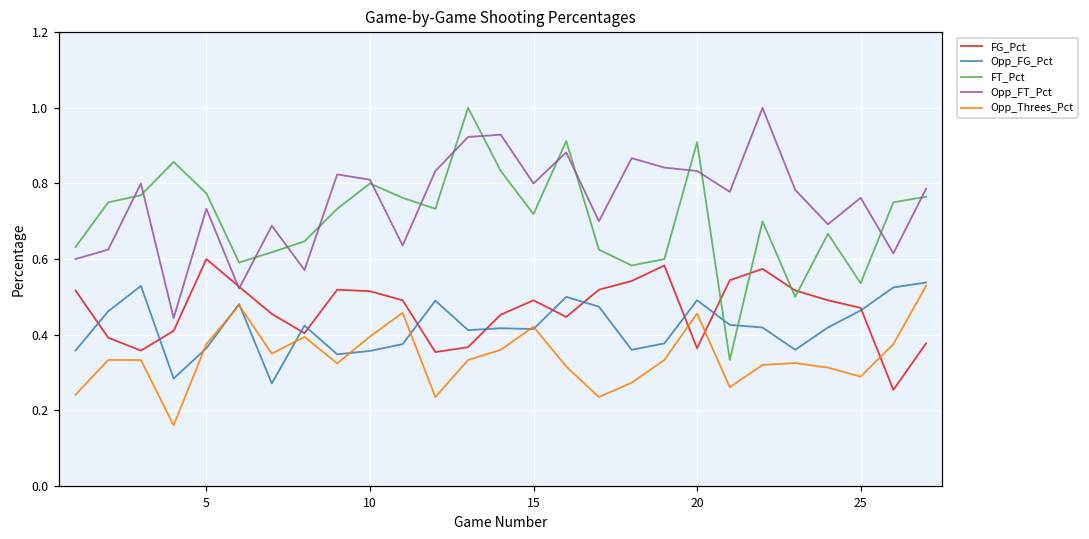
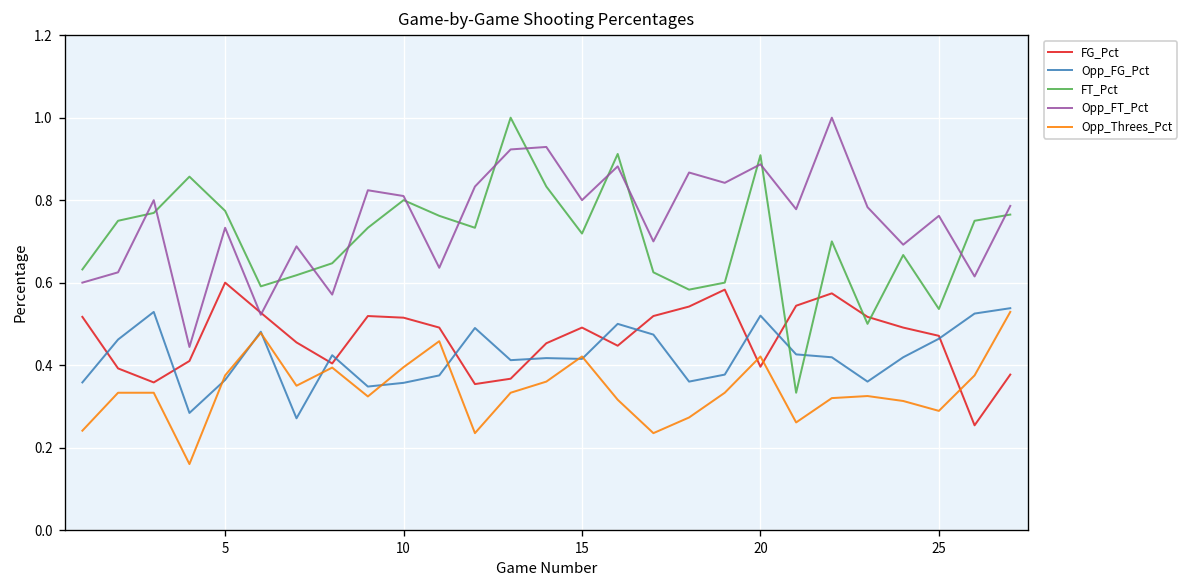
FG_Pct, 20: 0.36 -> 0.40
Opp_FG_Pct, 20: 0.49 -> 0.52
Opp_FT_Pct, 20: 0.83 -> 0.89
Opp_Threes_Pct, 20: 0.46 -> 0.42
